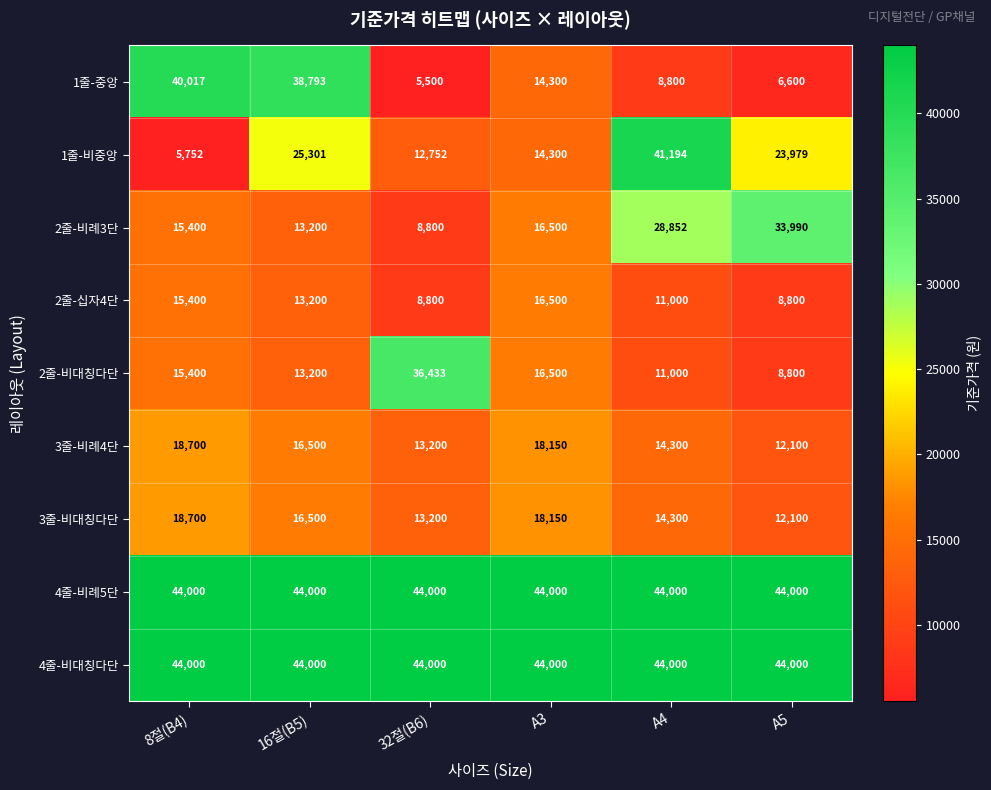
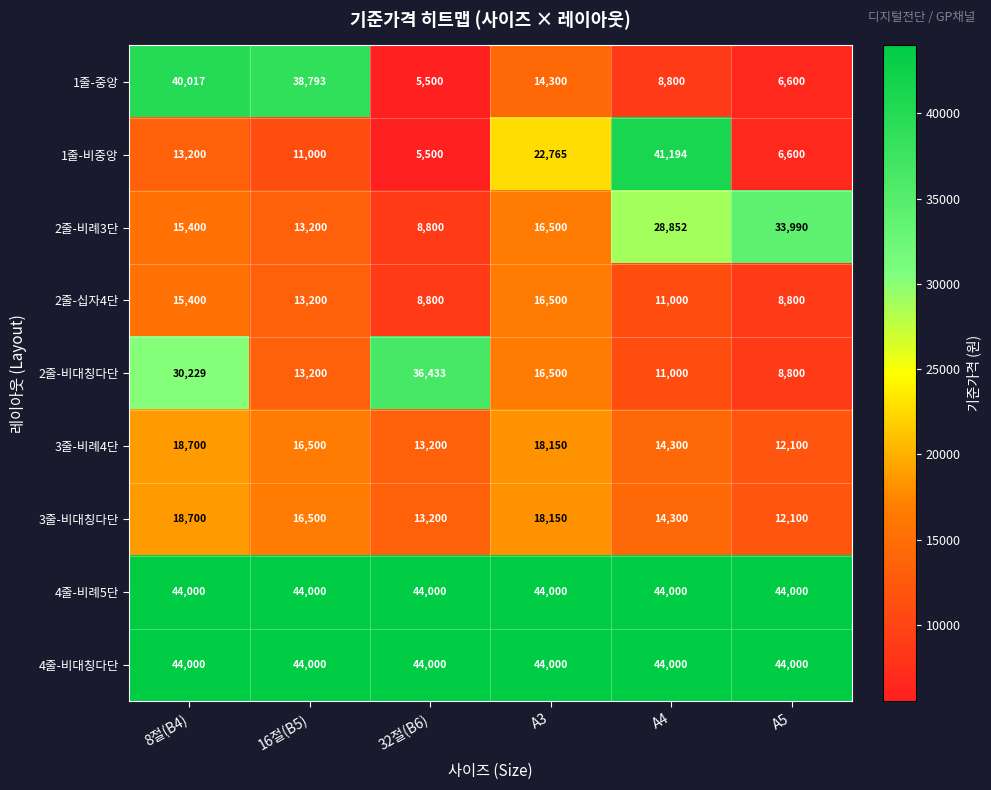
1줄-비중앙, 8절(B4): 5,752 -> 13,200
1줄-비중앙, 16절(B5): 25,301 -> 11,000
1줄-비중앙, 32절(B6): 12,752 -> 5,500
1줄-비중앙, A3: 14,300 -> 22,765
1줄-비중앙, A5: 23,979 -> 6,600
2줄-비대칭다단, 8절(B4): 15,400 -> 30,229
